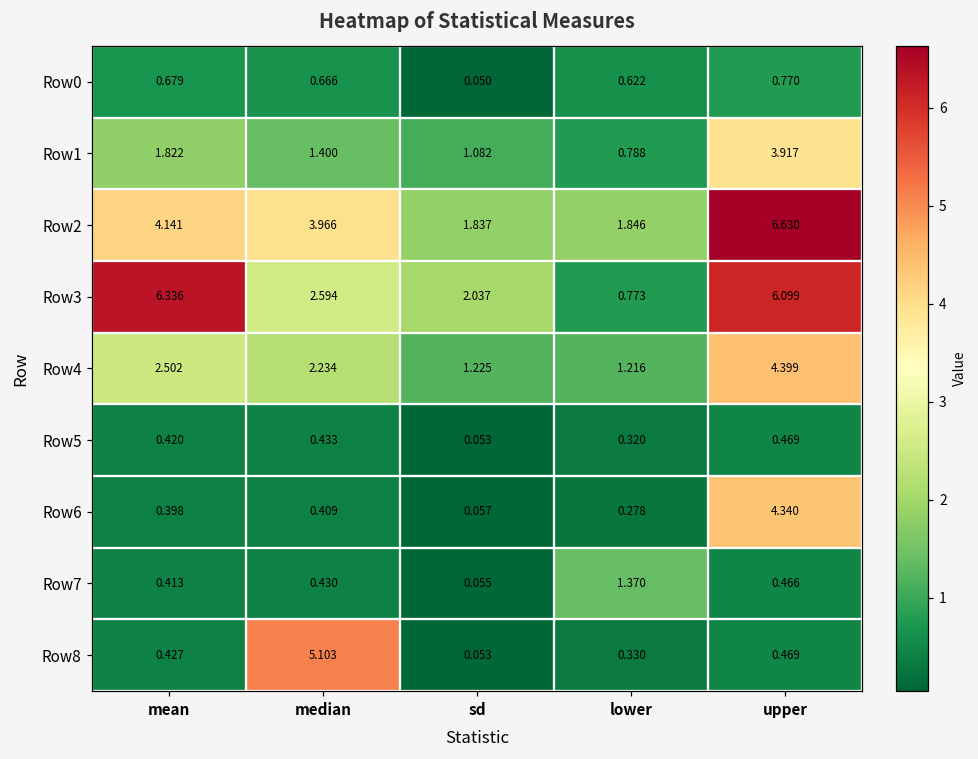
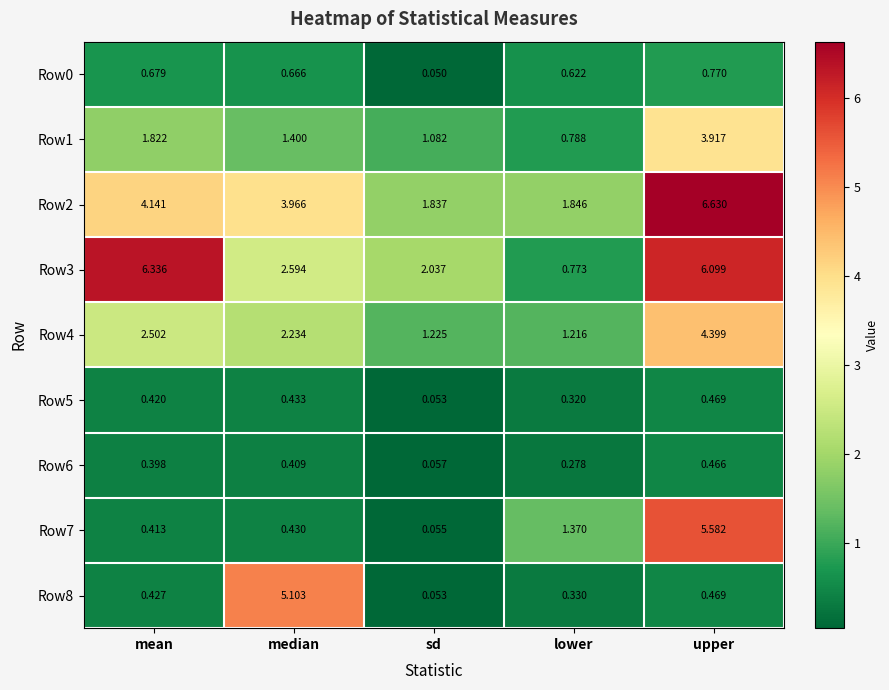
Row6, upper: 4.340 -> 0.466
Row7, upper: 0.466 -> 5.582
